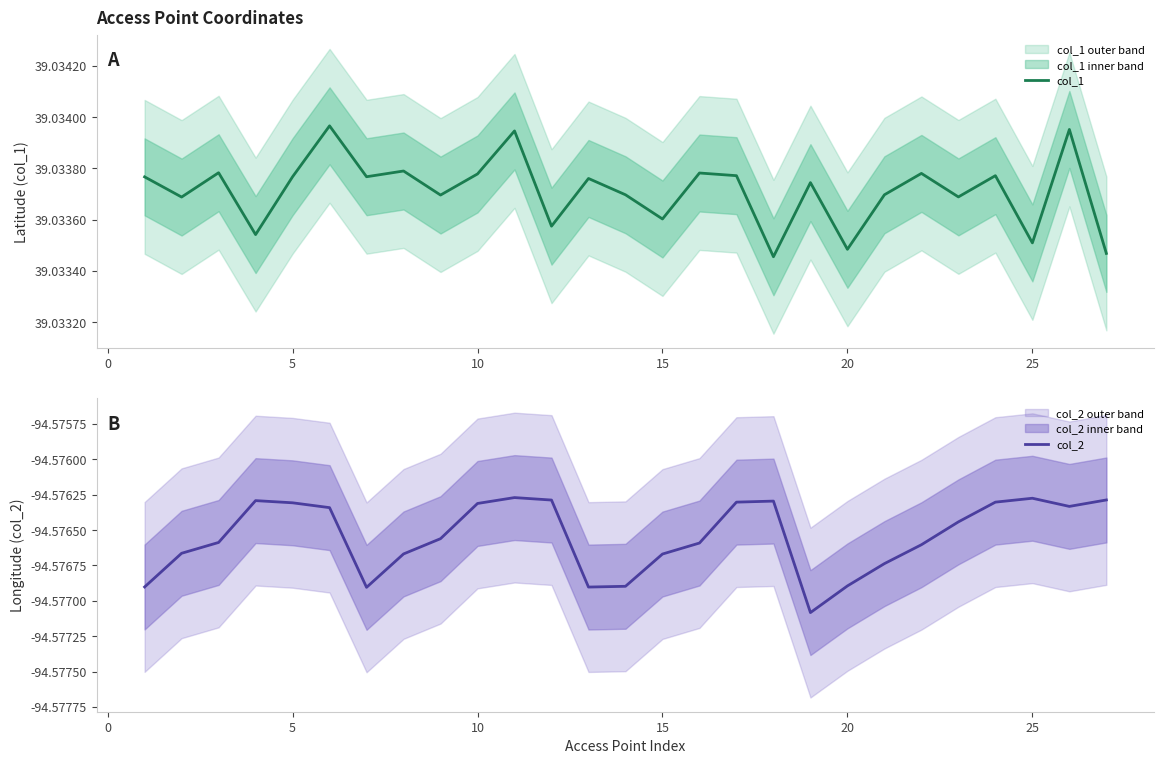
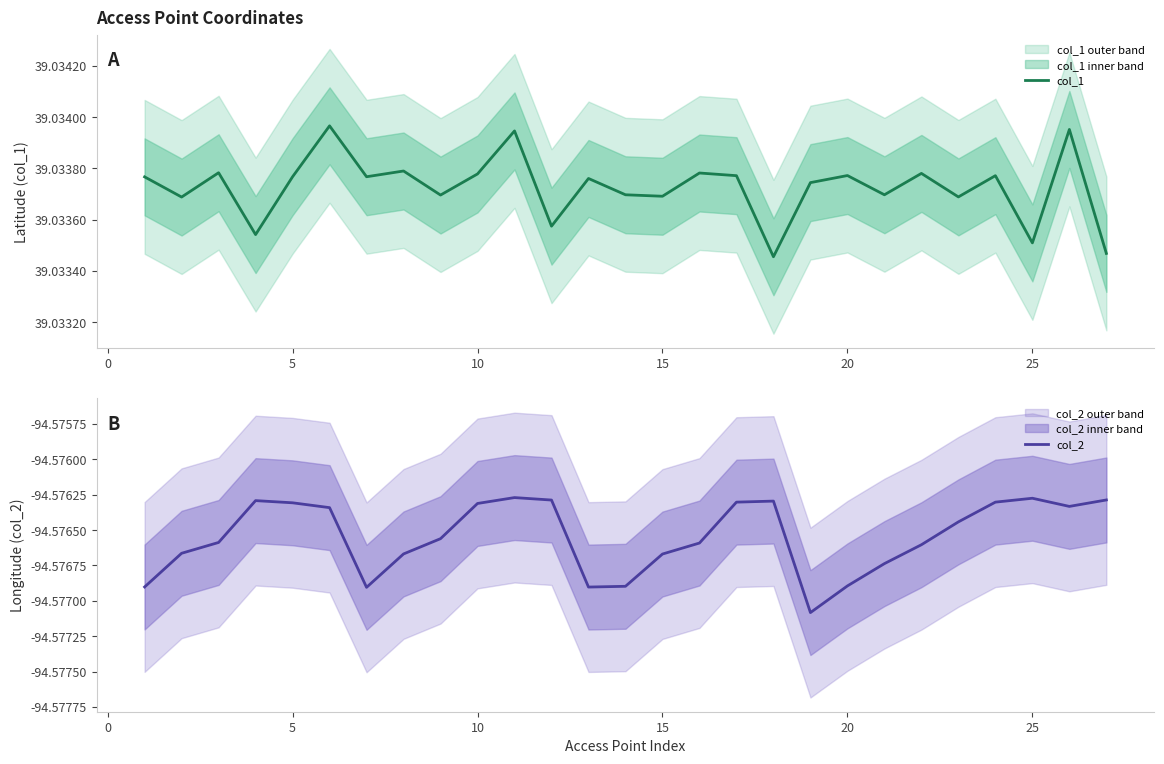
Access Point Coordinates, col_1, 15: 39.03360 -> 39.03369
Access Point Coordinates, col_1, 20: 39.03348 -> 39.03377
